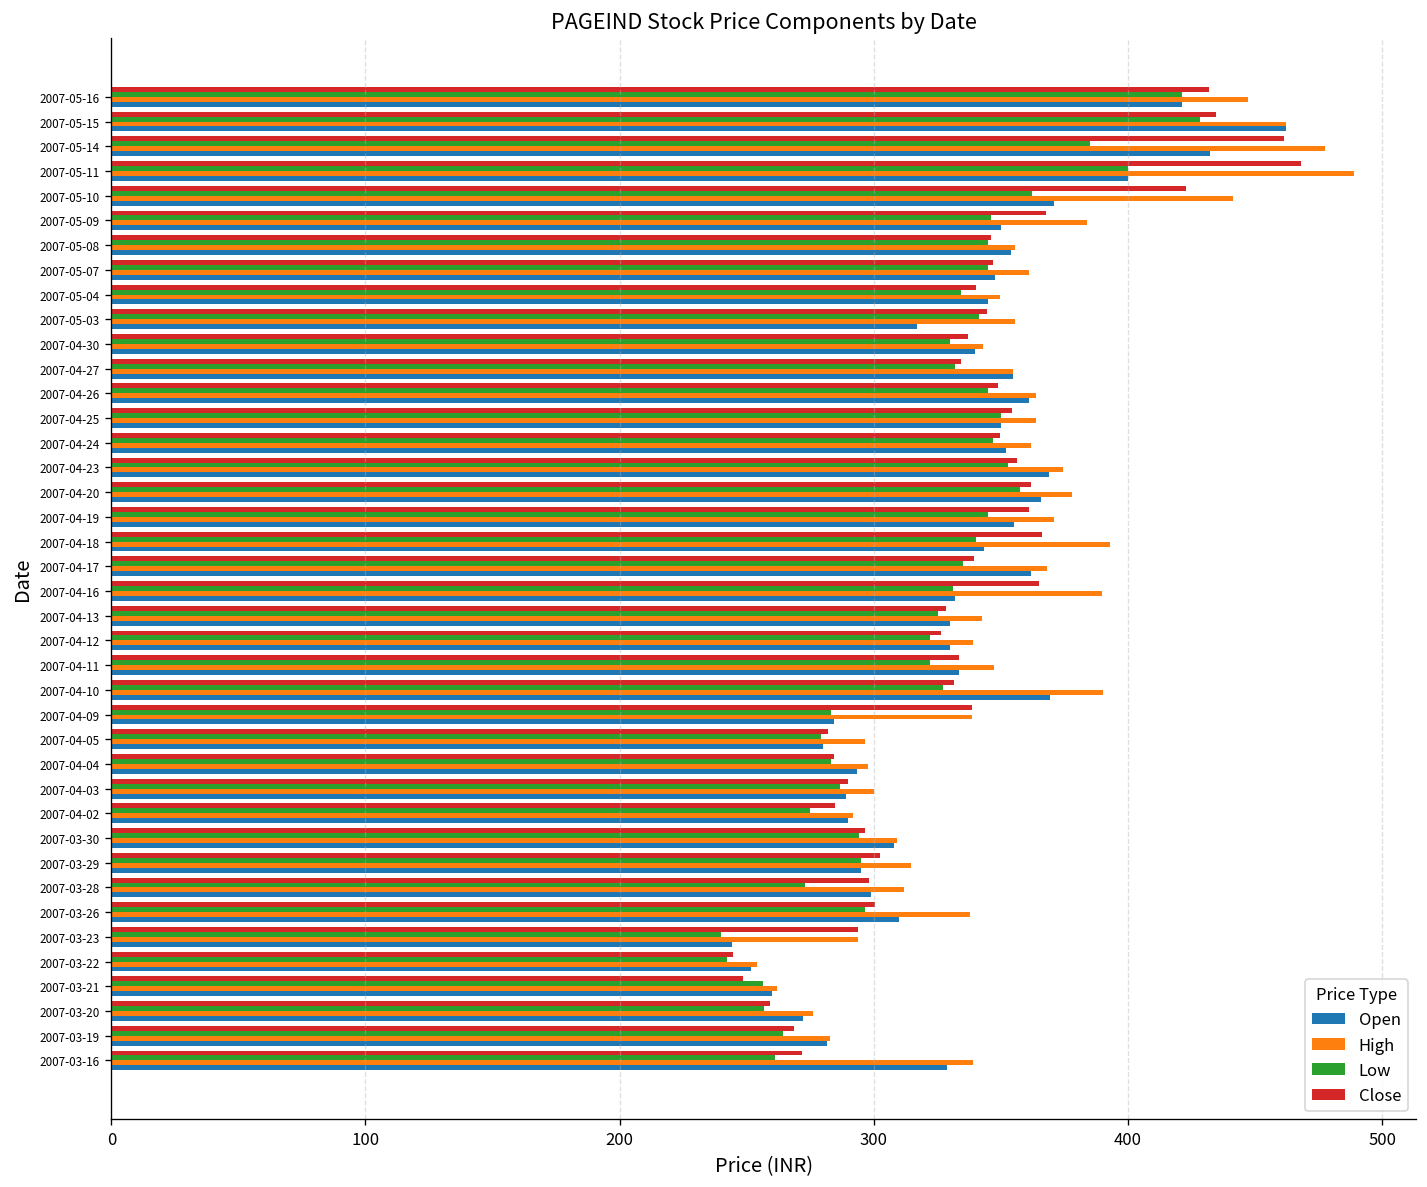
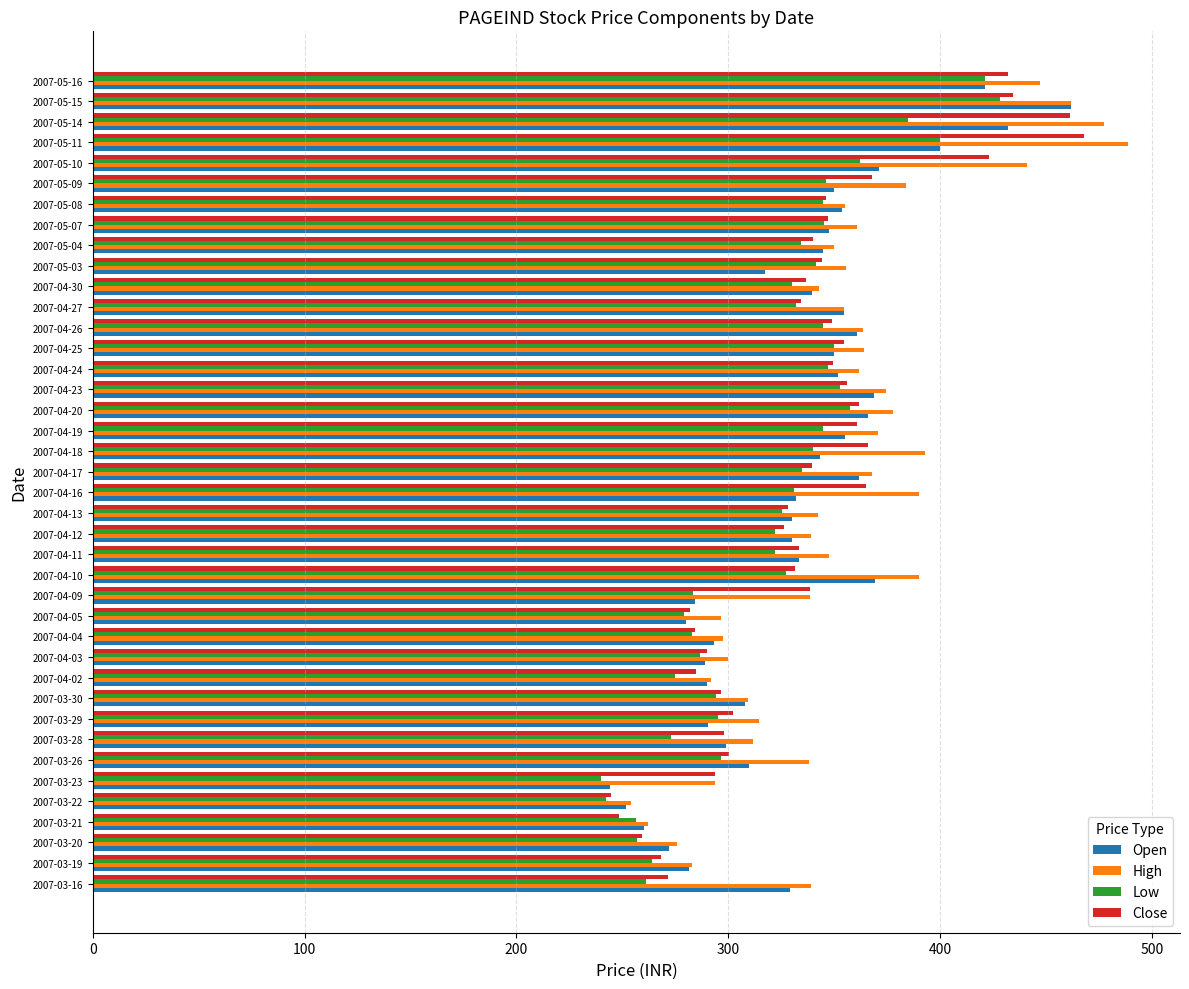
Open, 2007-03-29: 295 -> 291
